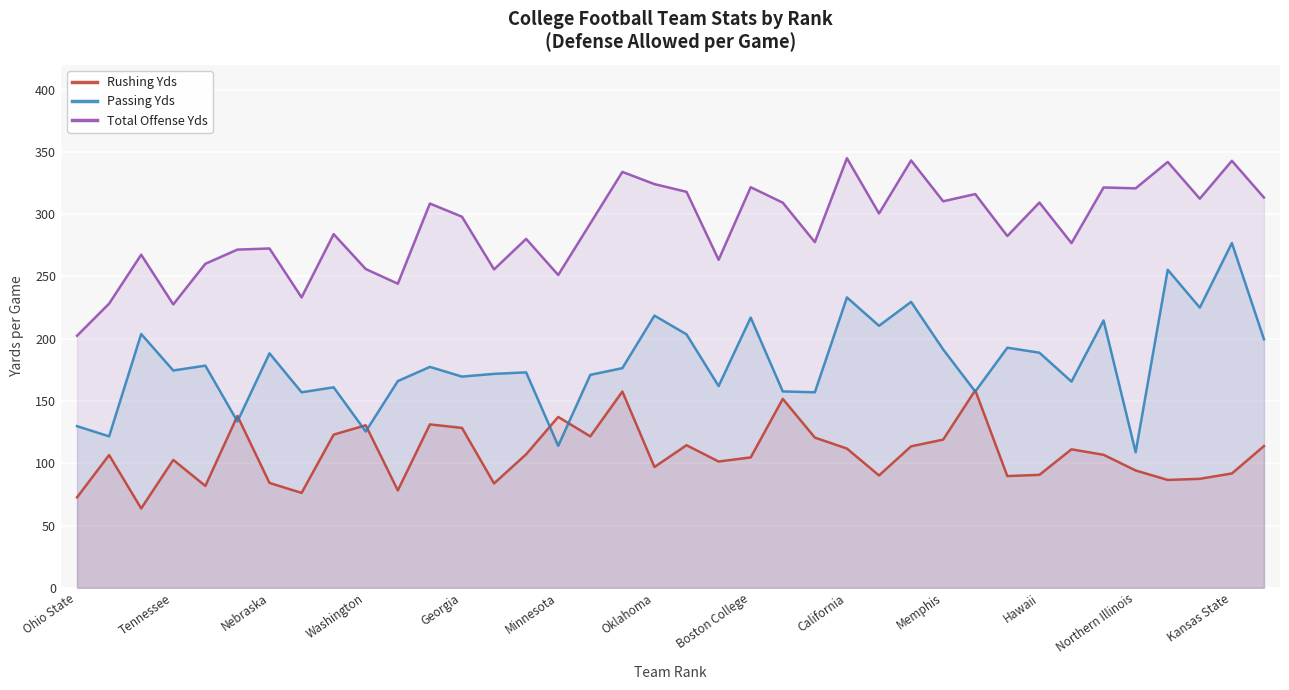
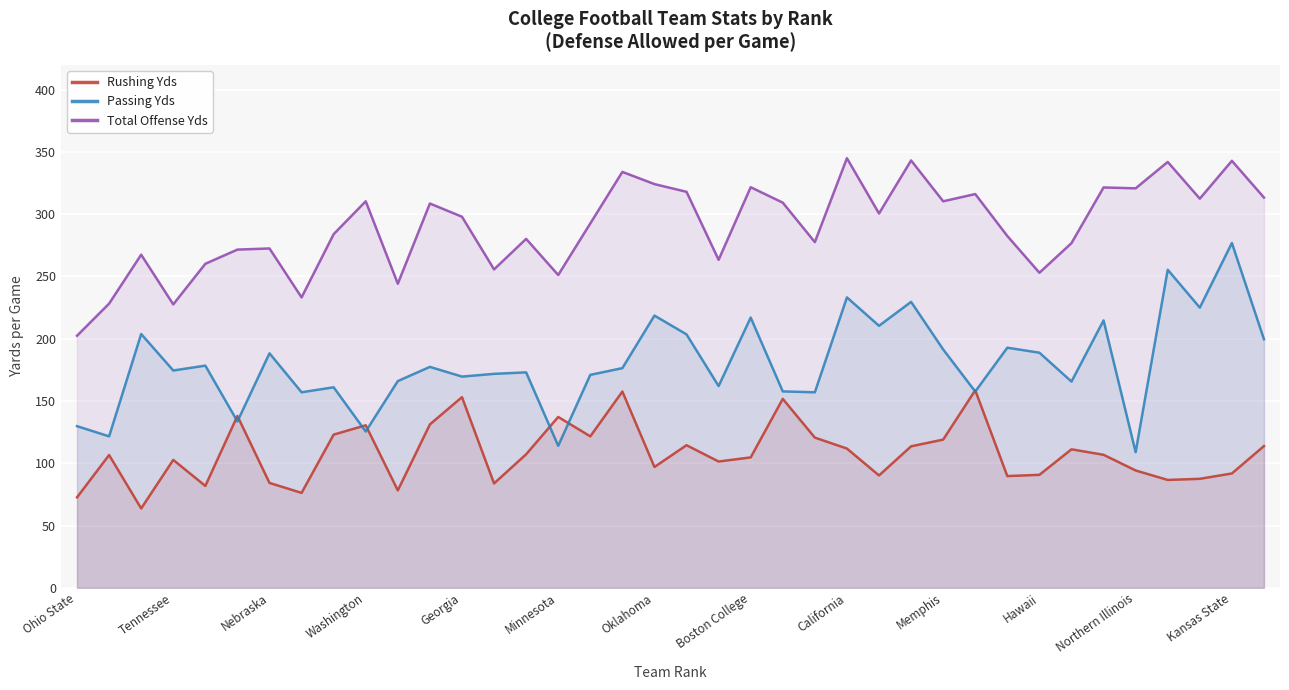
Total Offense Yds, Washington: 256 -> 310
Rushing Yds, Georgia: 128 -> 153
Total Offense Yds, Hawaii: 309 -> 253
